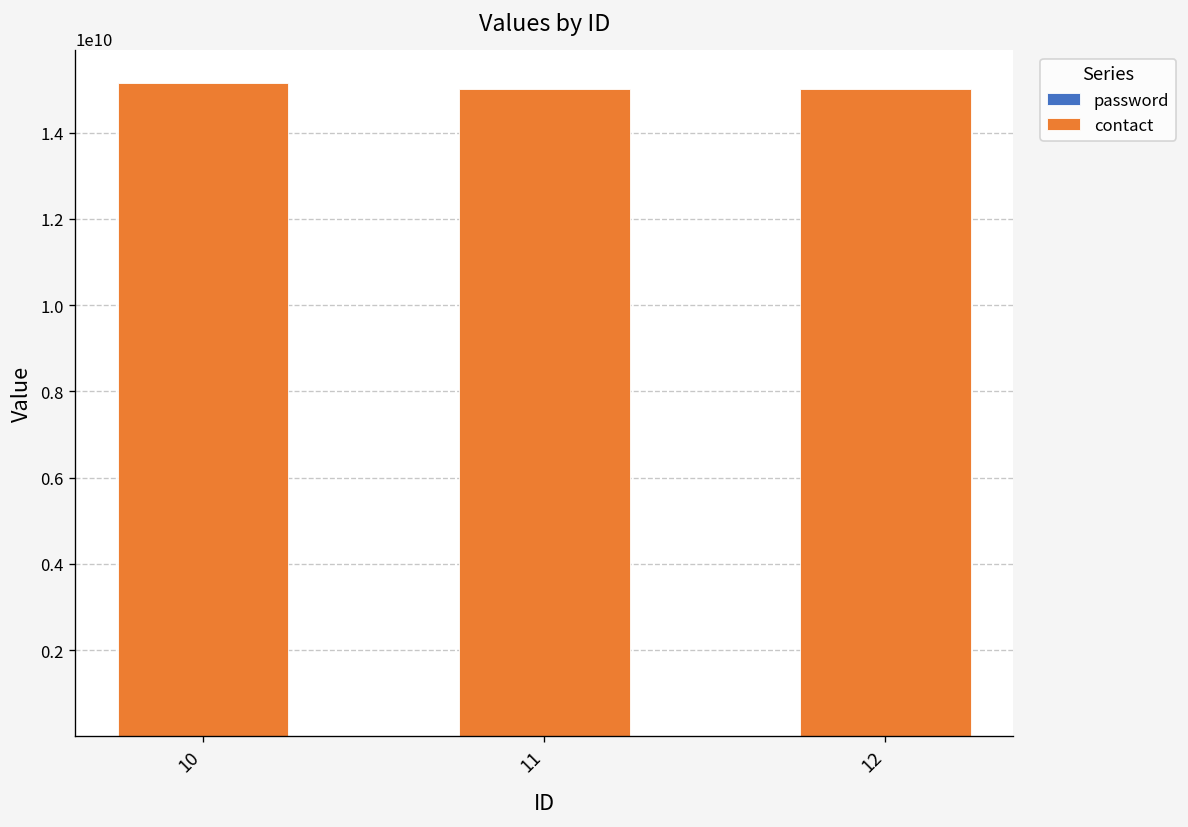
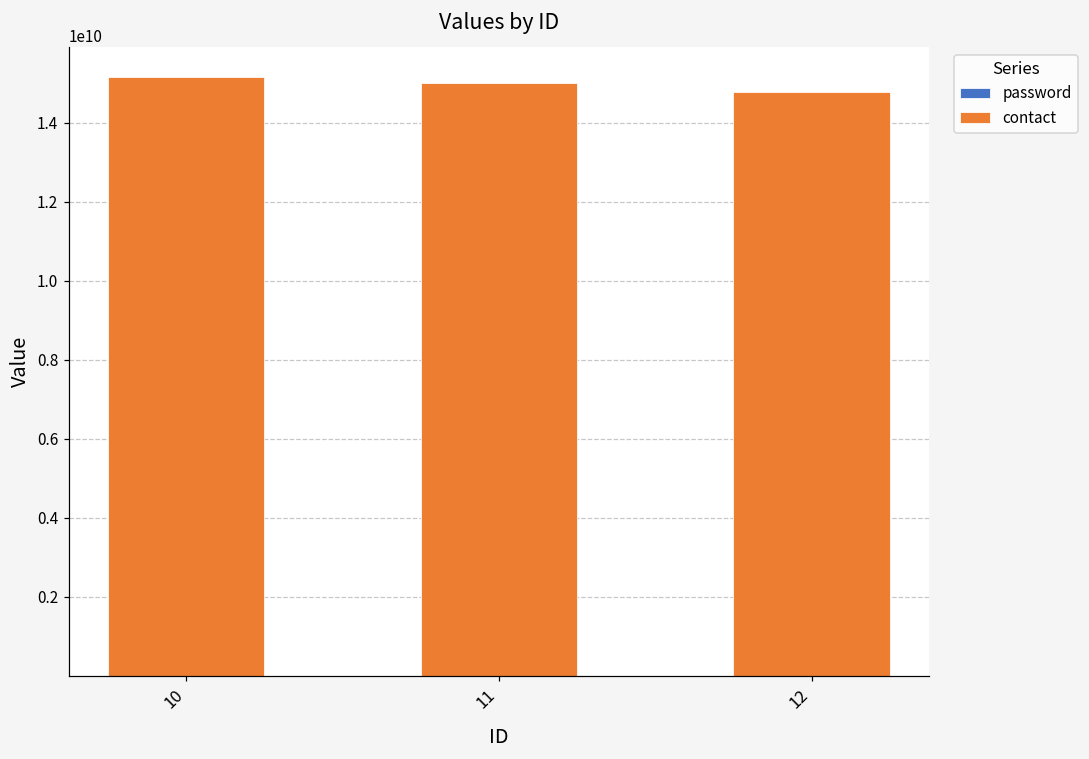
contact, 12: 15000000000 -> 14800000000
